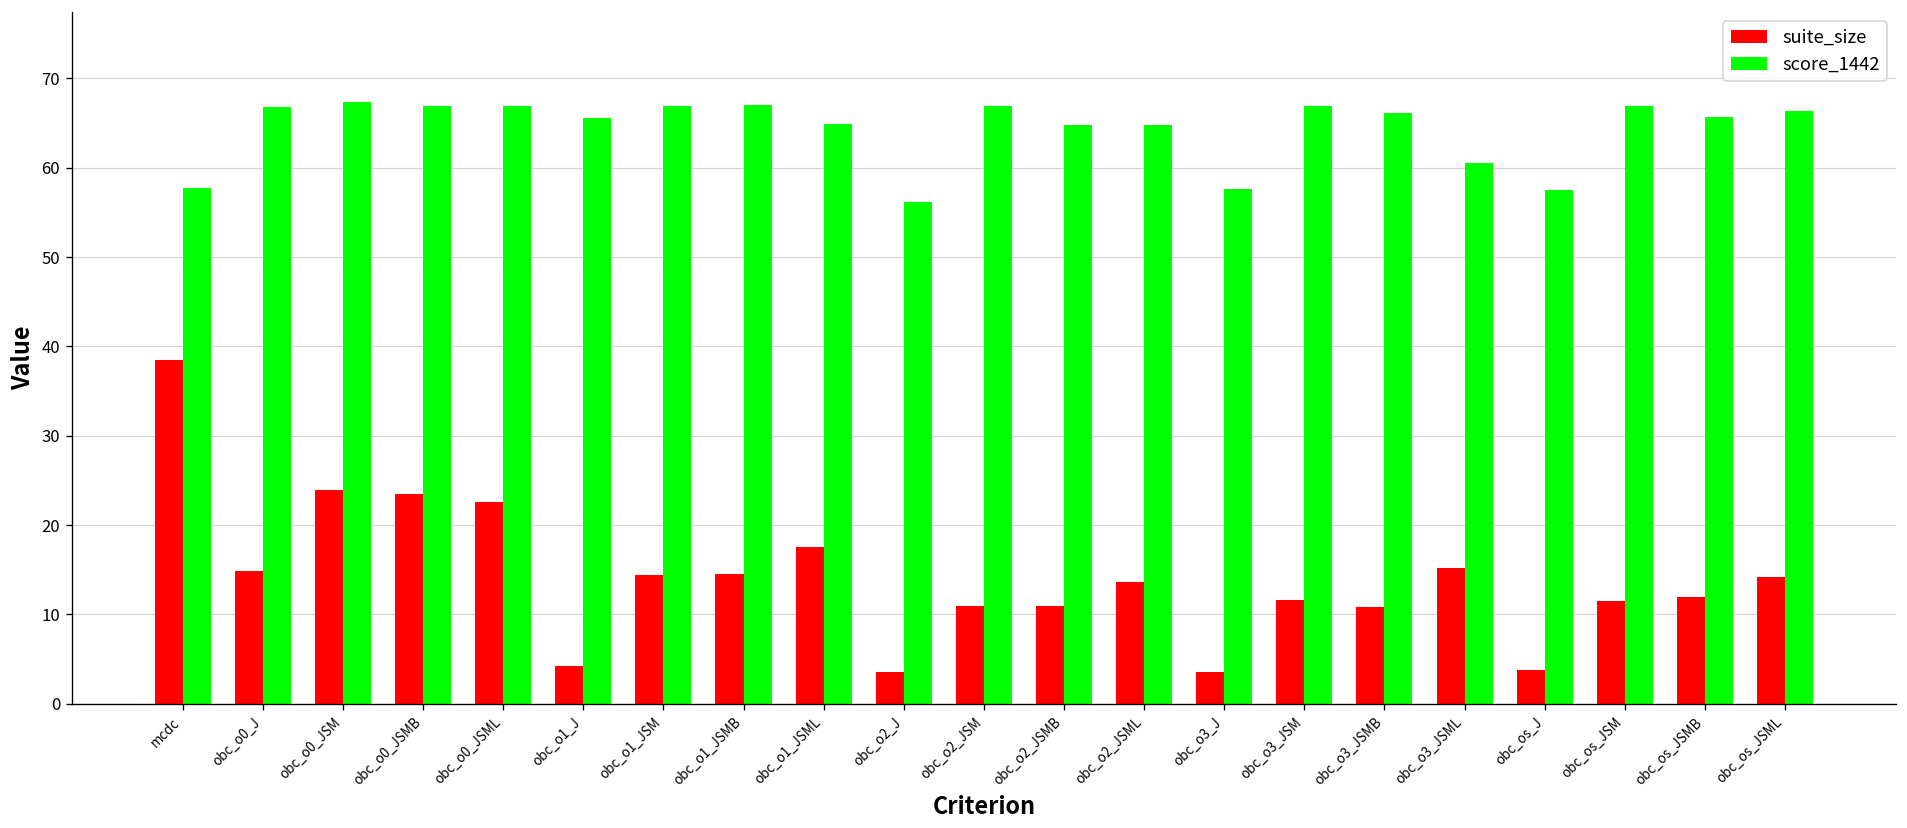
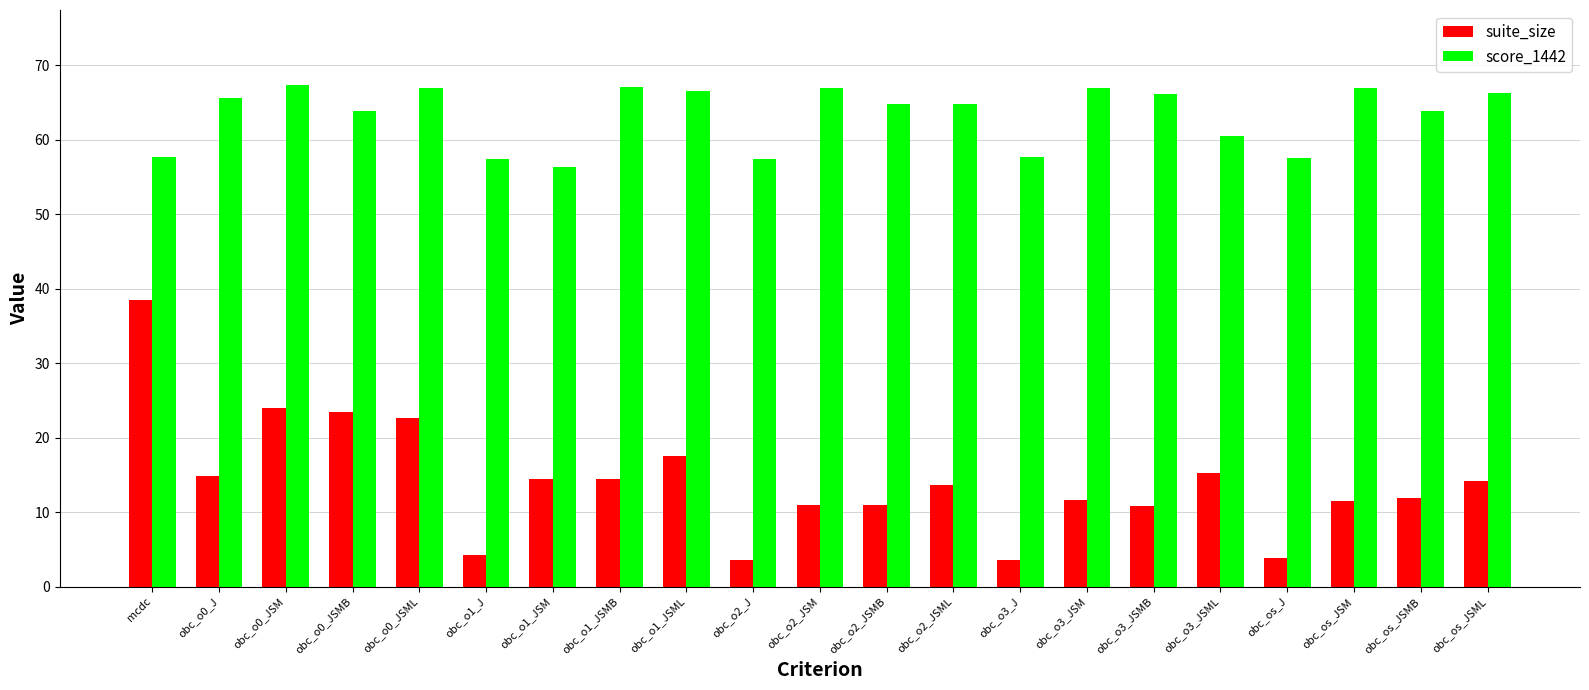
score_1442, obc_o0_J: 67 -> 66
score_1442, obc_o0_JSMB: 67 -> 64
score_1442, obc_o1_J: 66 -> 57
score_1442, obc_o1_JSM: 67 -> 56
score_1442, obc_o1_JSML: 65 -> 67
score_1442, obc_o2_J: 56 -> 57
score_1442, obc_os_JSMB: 66 -> 64
